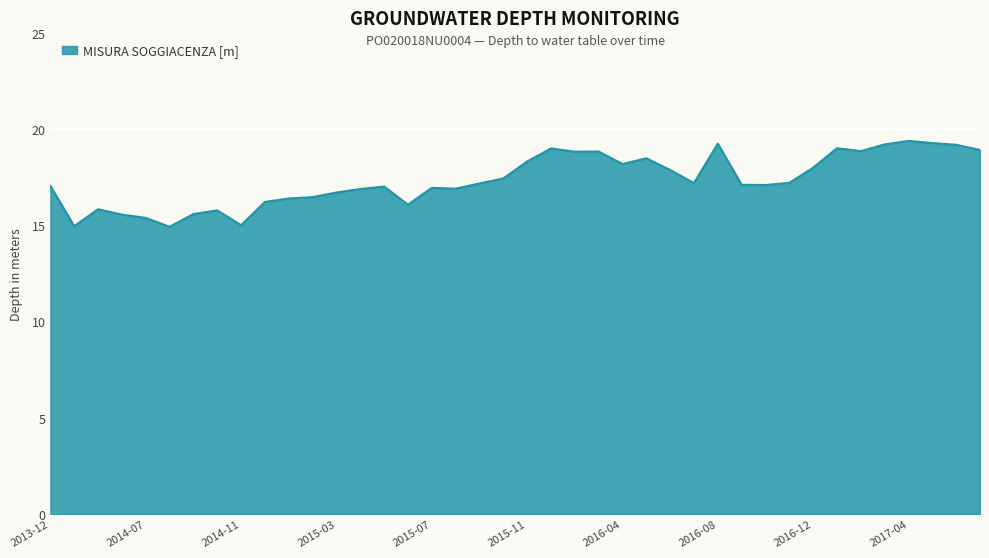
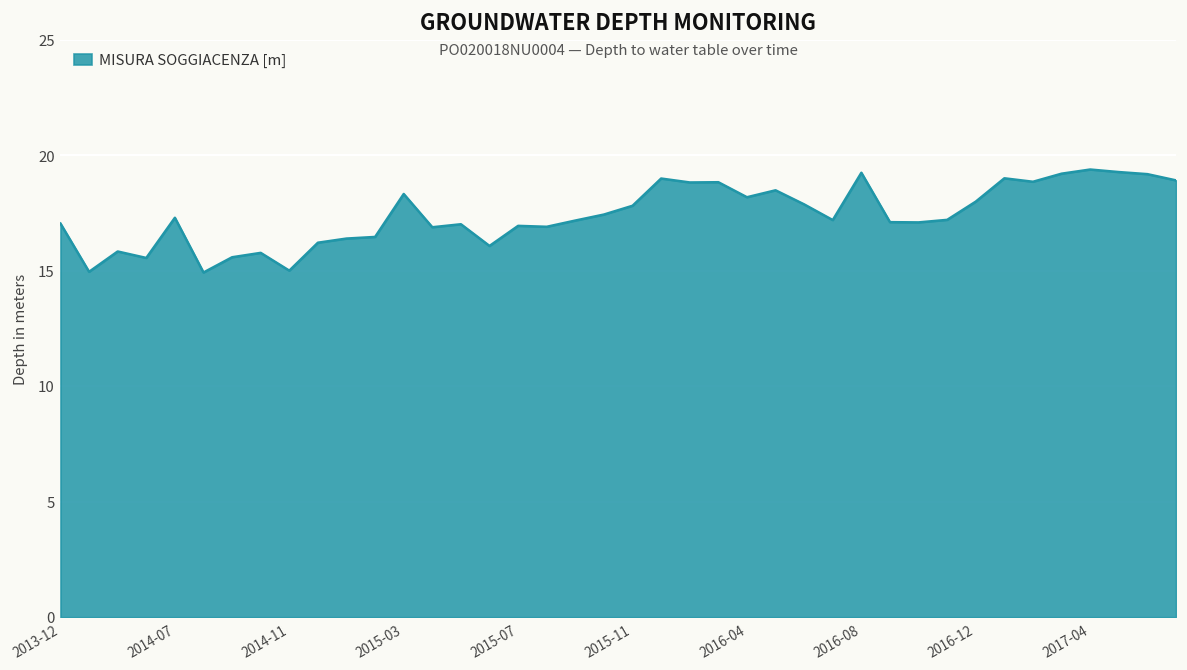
2014-07: 15.4 -> 17.3
2015-03: 16.7 -> 18.3
2015-11: 18.3 -> 17.8
